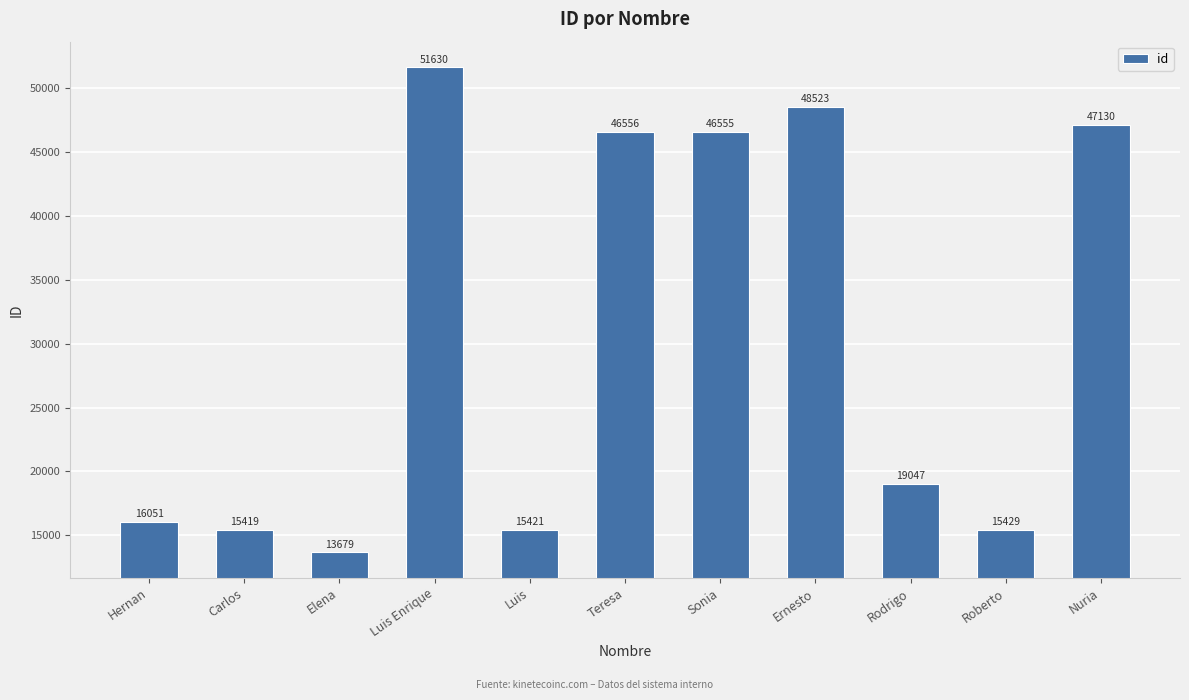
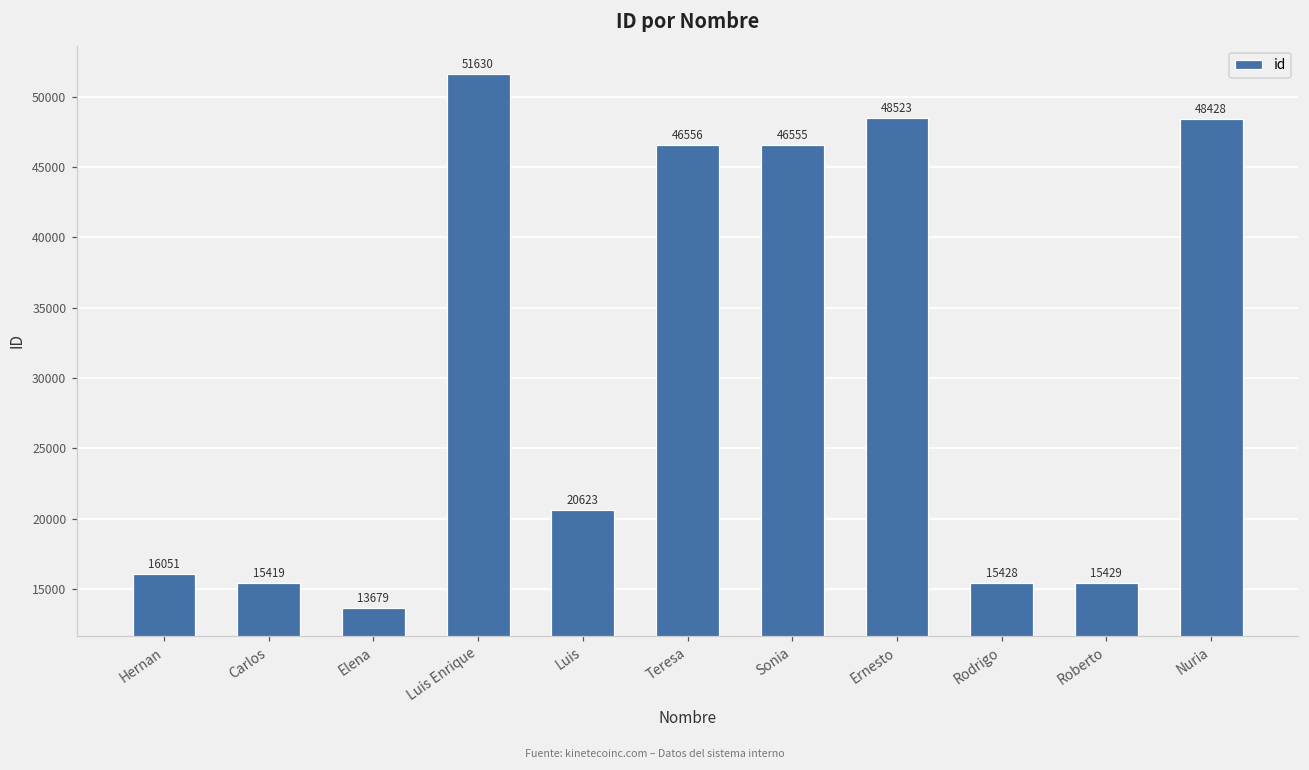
Luis: 15421 -> 20623
Rodrigo: 19047 -> 15428
Nuria: 47130 -> 48428
